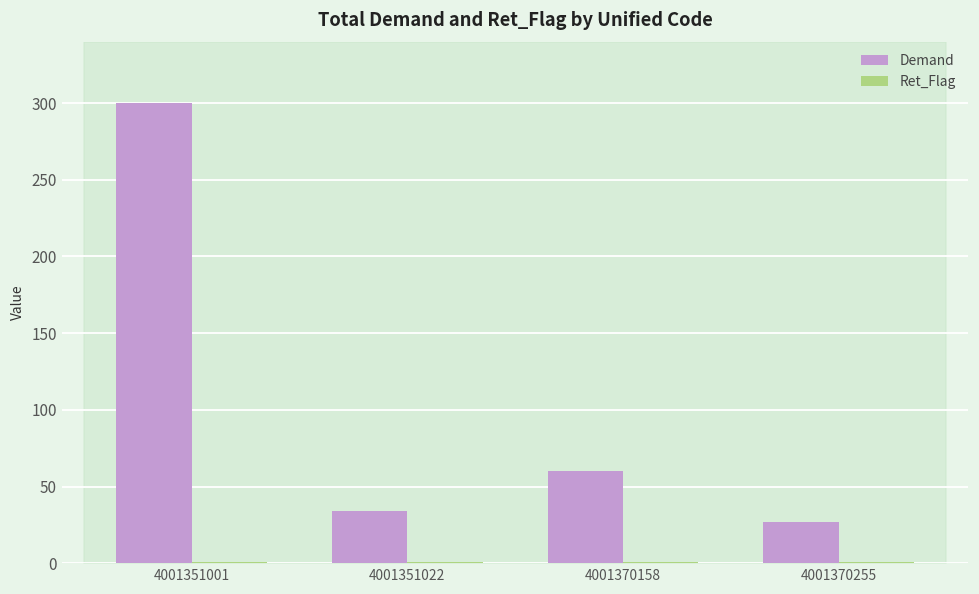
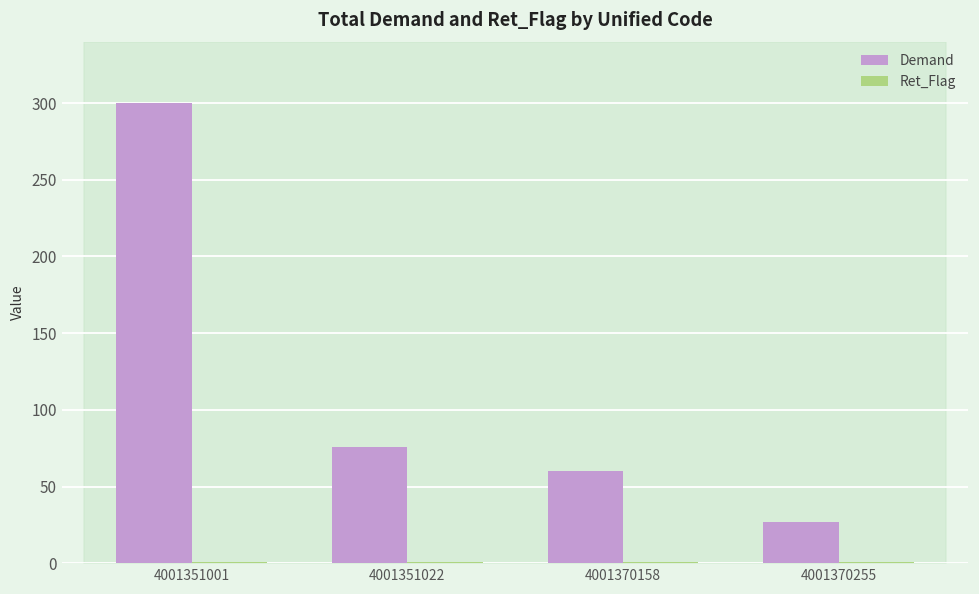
Demand, 4001351022: 34 -> 76
